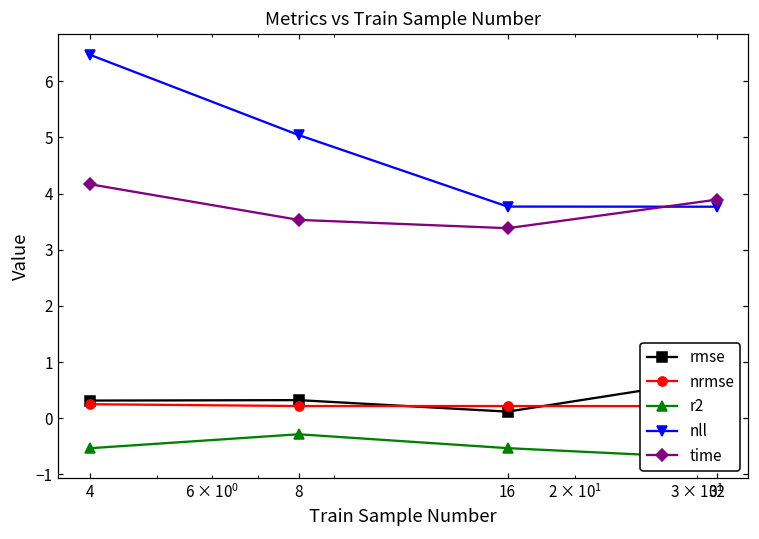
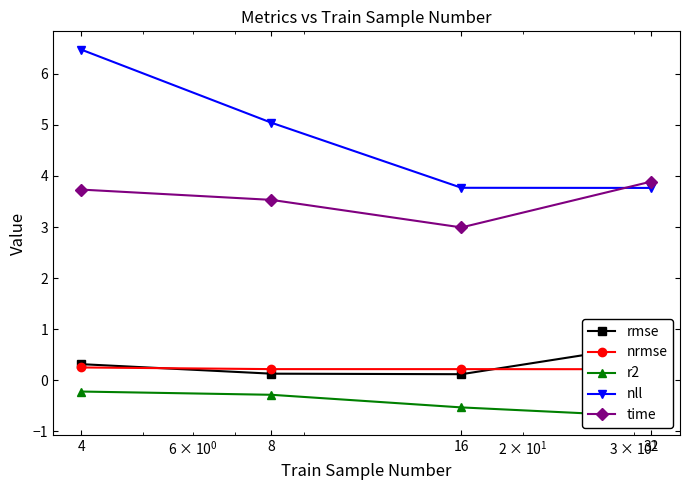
r2, 4: -0.5 -> -0.2
time, 4: 4.2 -> 3.7
rmse, 8: 0.3 -> 0.1
time, 16: 3.4 -> 3.0
